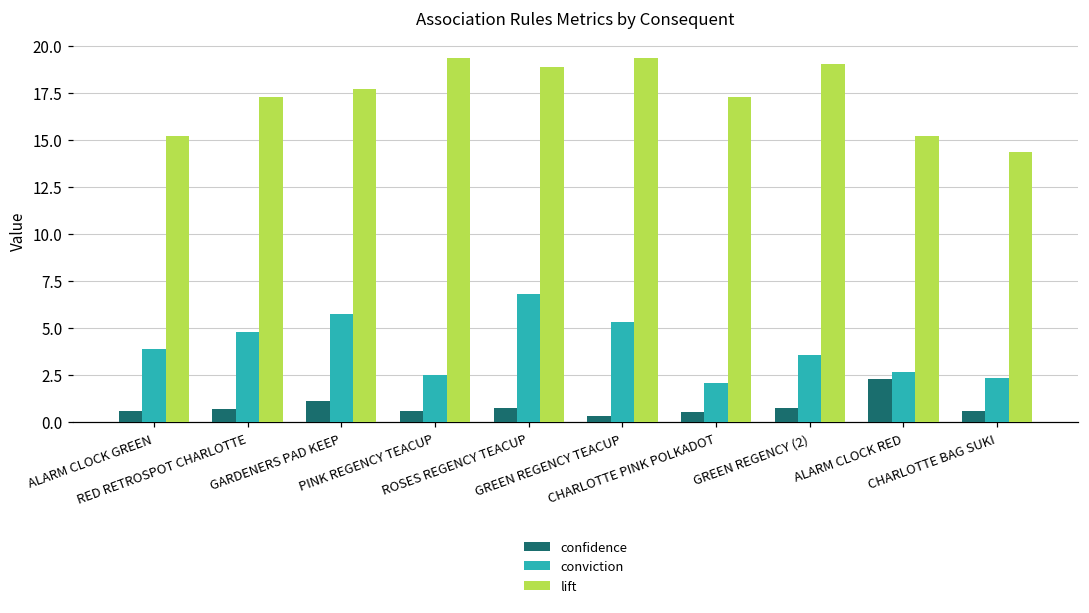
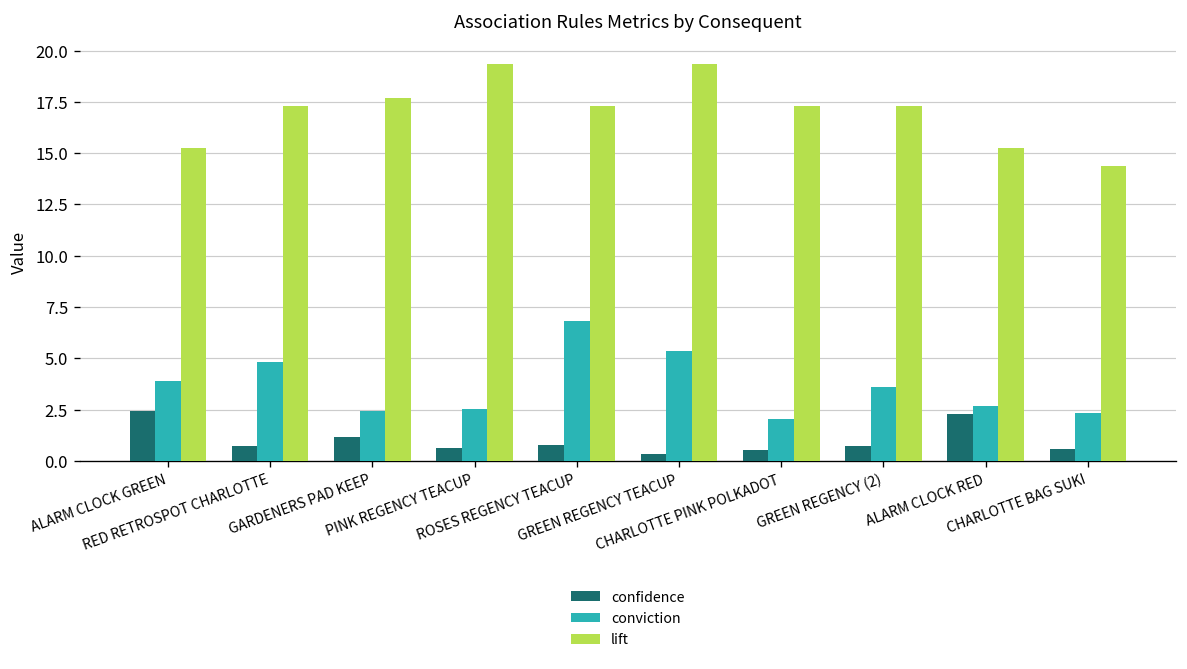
confidence, ALARM CLOCK GREEN: 0.6 -> 2.5
conviction, GARDENERS PAD KEEP: 5.8 -> 2.4
lift, ROSES REGENCY TEACUP: 18.9 -> 17.3
lift, GREEN REGENCY (2): 19.0 -> 17.3
